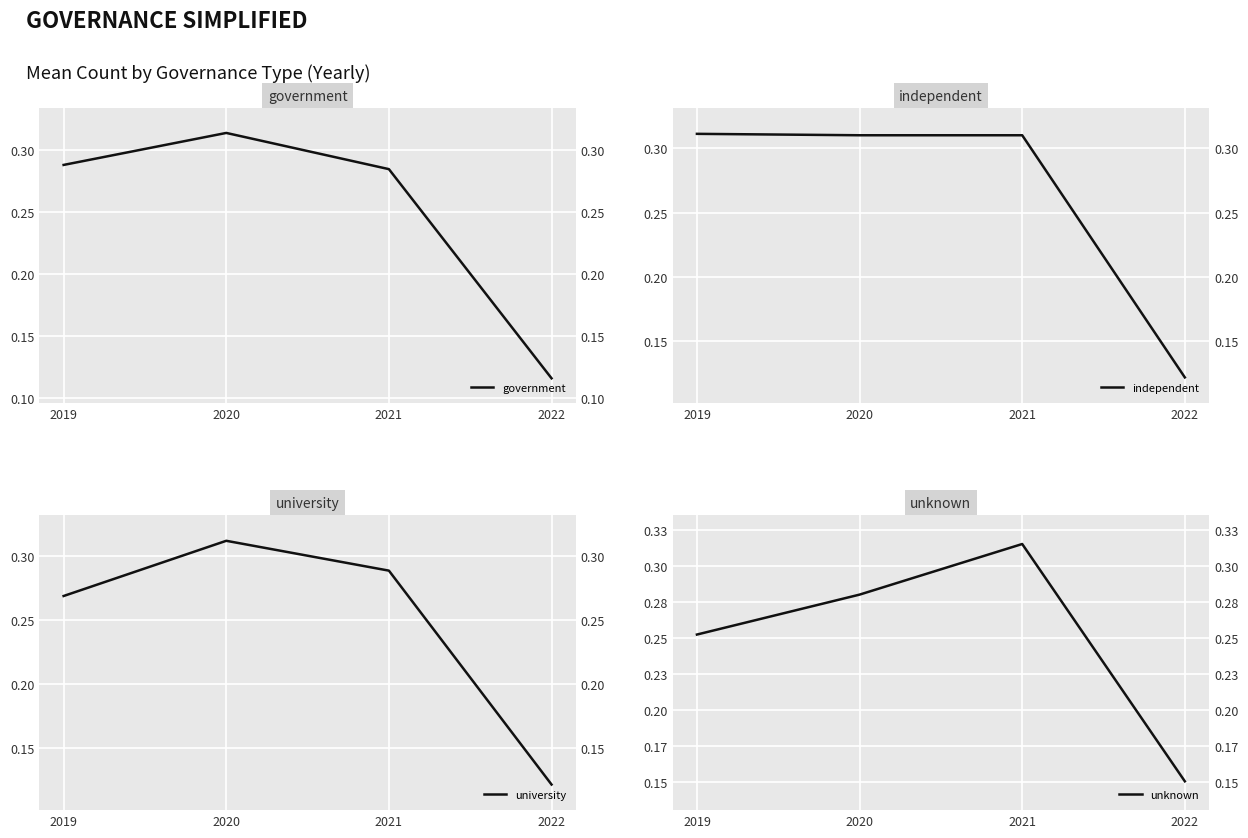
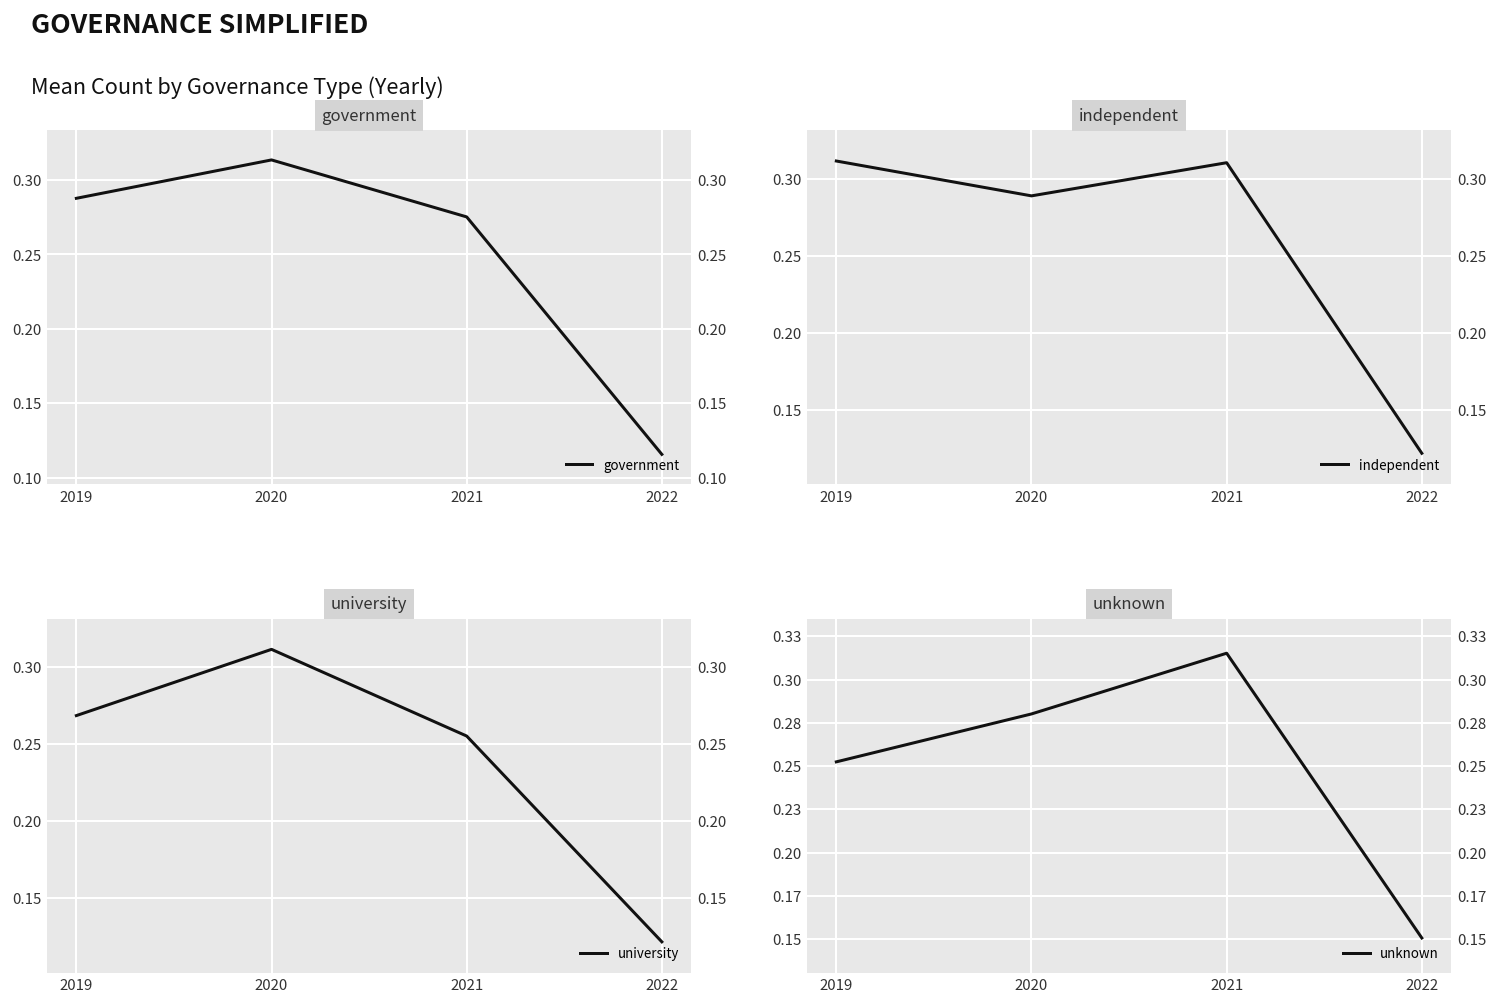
government, 2021: 0.284 -> 0.275
independent, 2020: 0.310 -> 0.289
university, 2021: 0.288 -> 0.255
